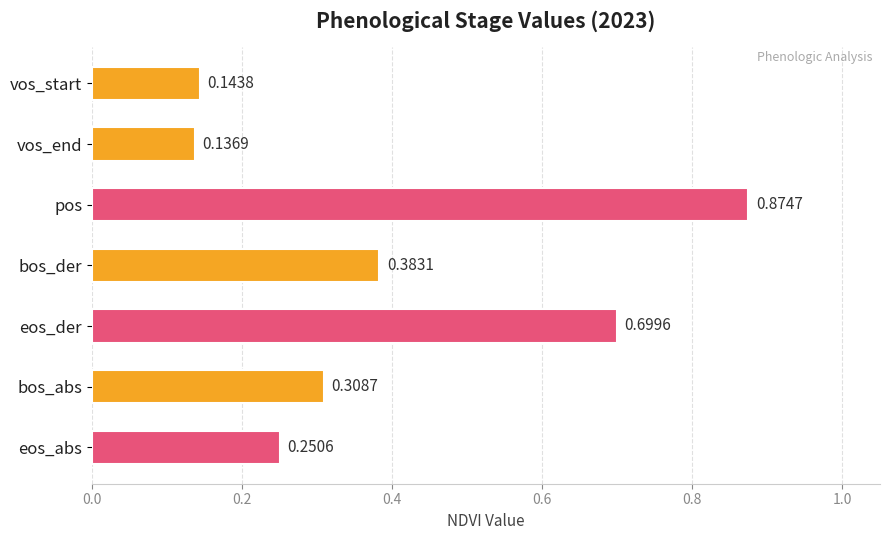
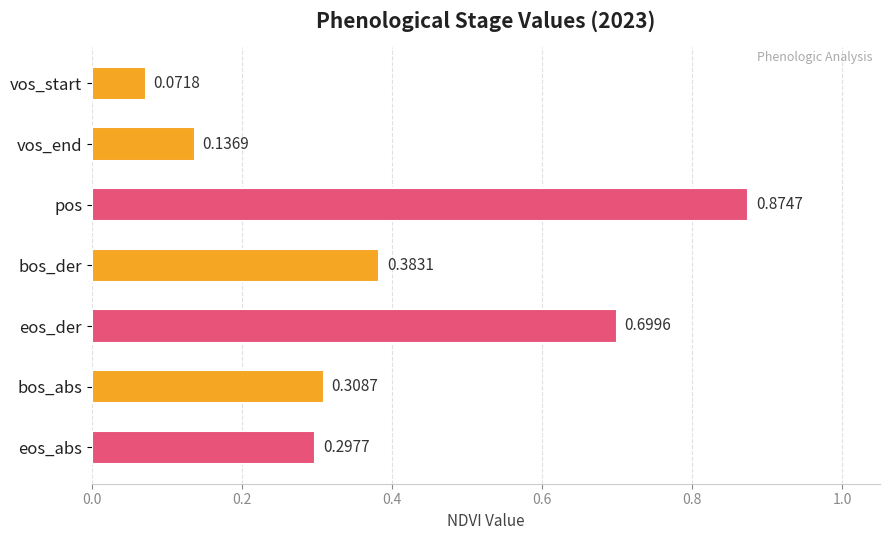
vos_start: 0.1438 -> 0.0718
eos_abs: 0.2506 -> 0.2977
